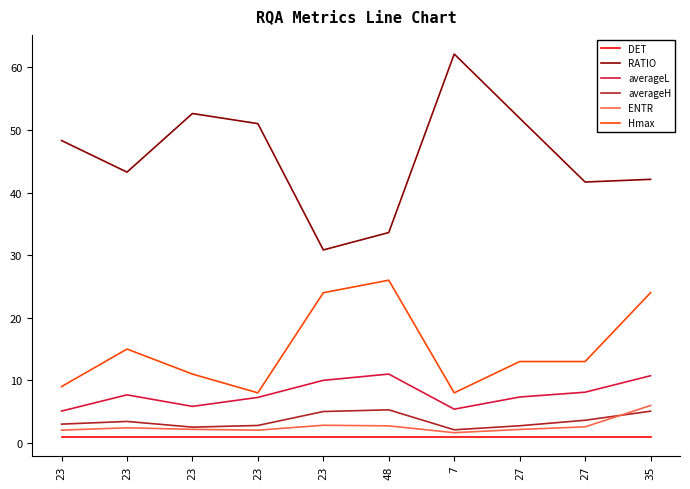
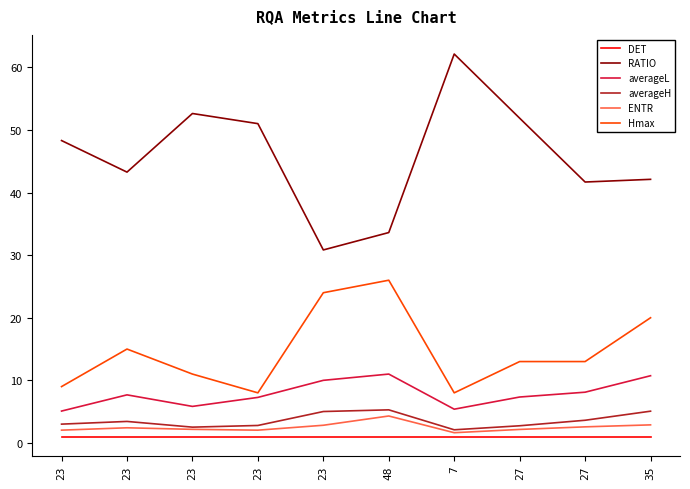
ENTR, 48: 3 -> 4
ENTR, 35: 6 -> 3
Hmax, 35: 24 -> 20
